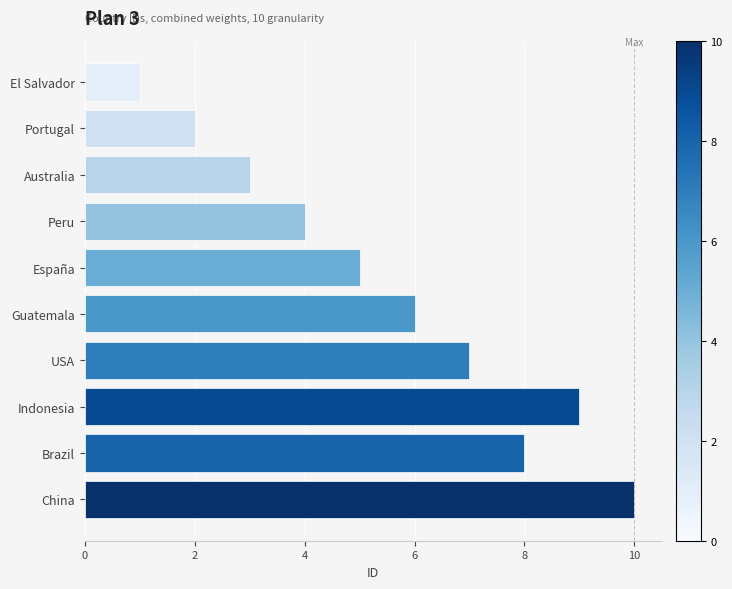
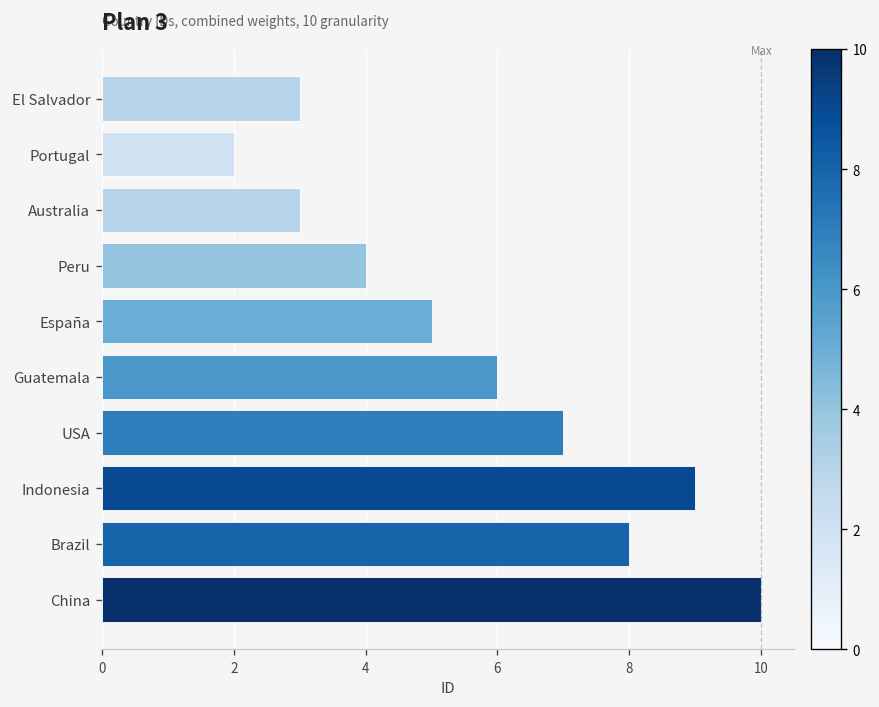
El Salvador: 1 -> 3
